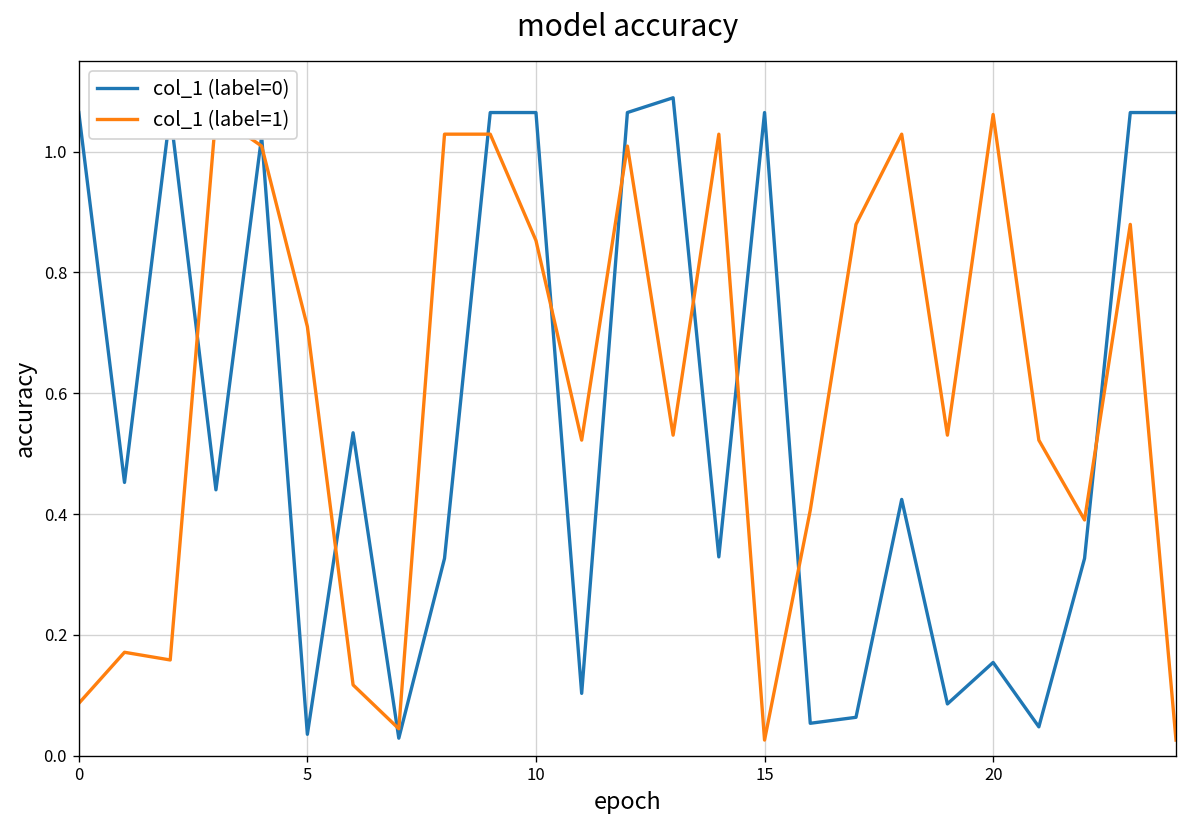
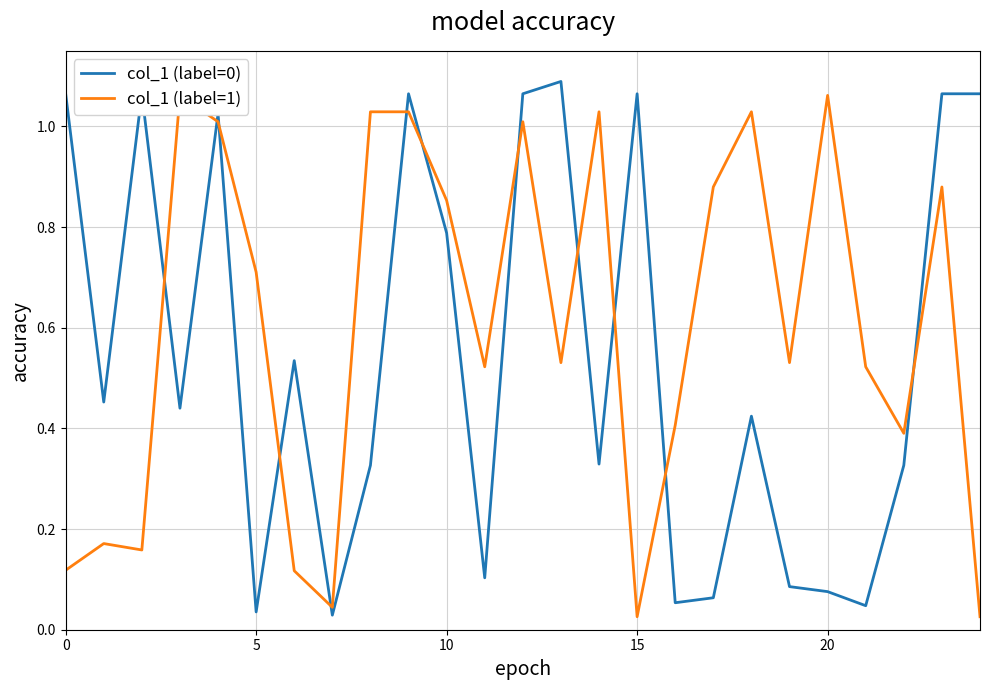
col_1 (label=1), 0: 0.09 -> 0.12
col_1 (label=0), 10: 1.06 -> 0.79
col_1 (label=0), 20: 0.15 -> 0.08
